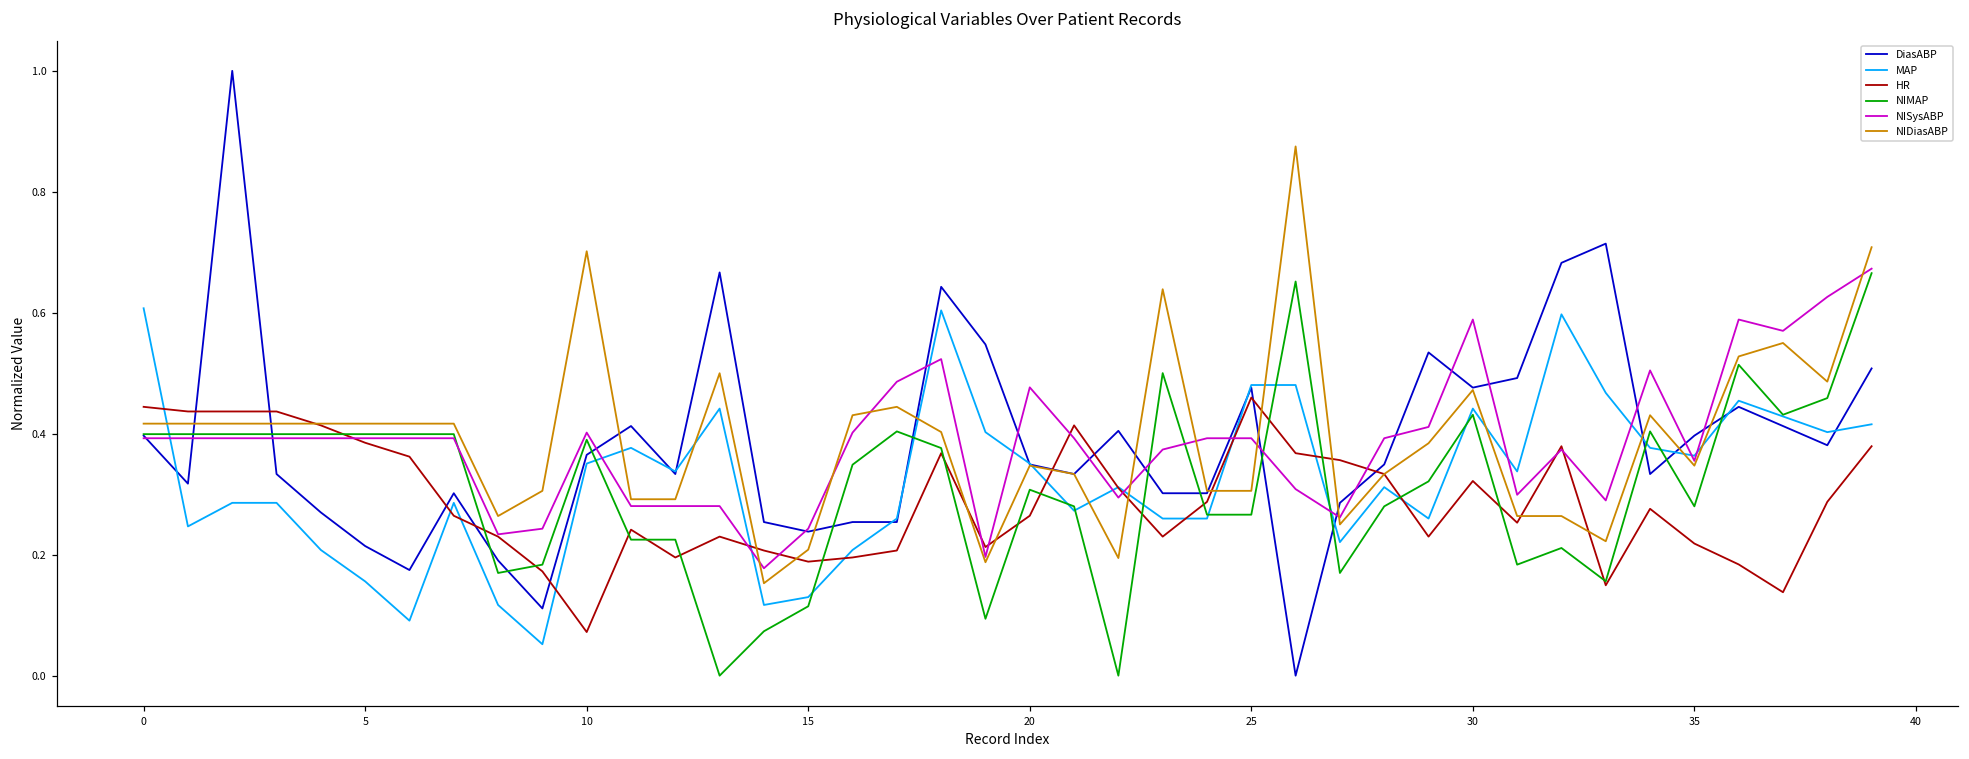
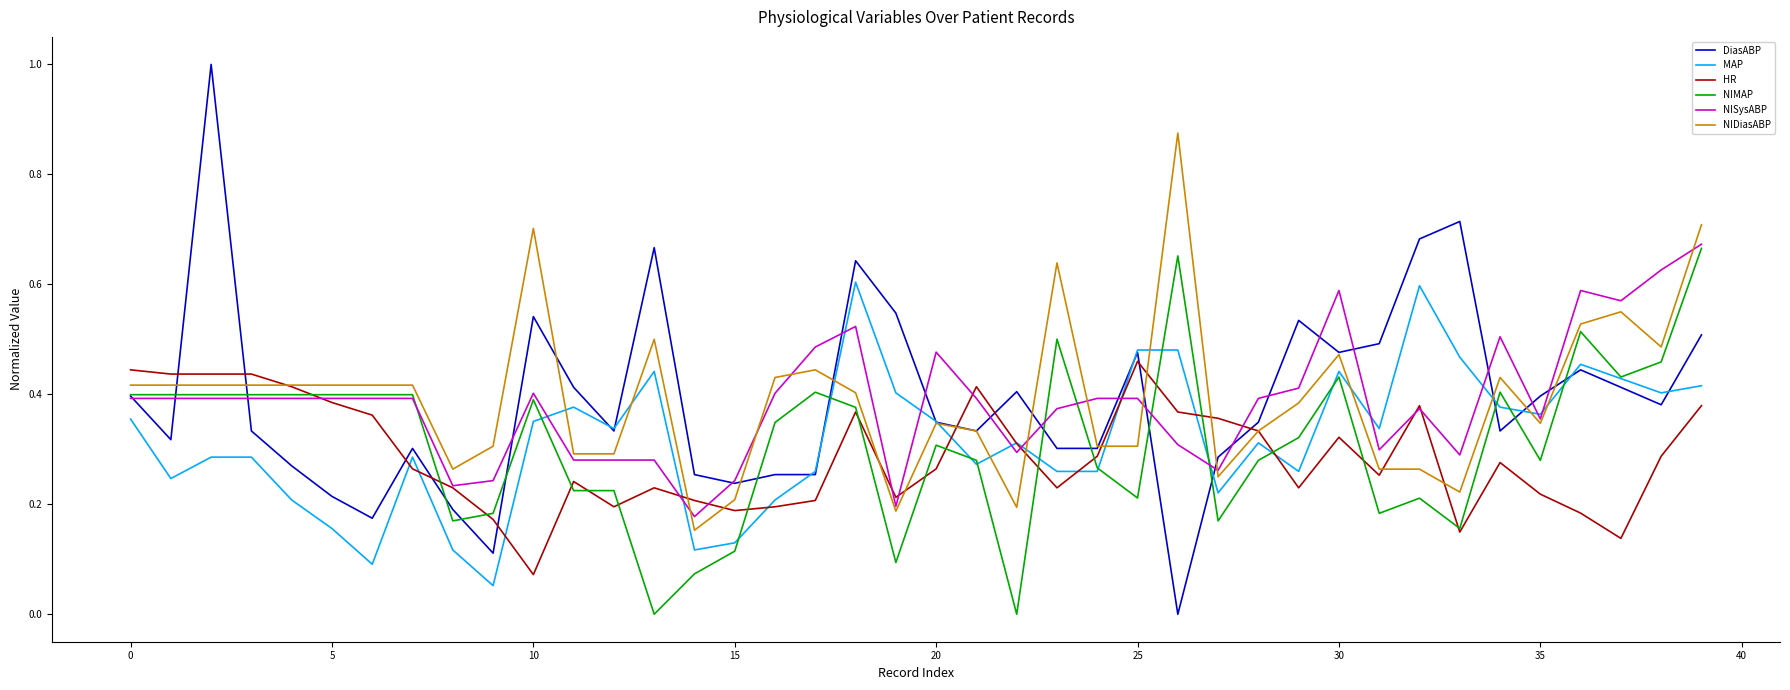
MAP, 0: 0.61 -> 0.35
DiasABP, 10: 0.37 -> 0.54
NIMAP, 25: 0.27 -> 0.21
